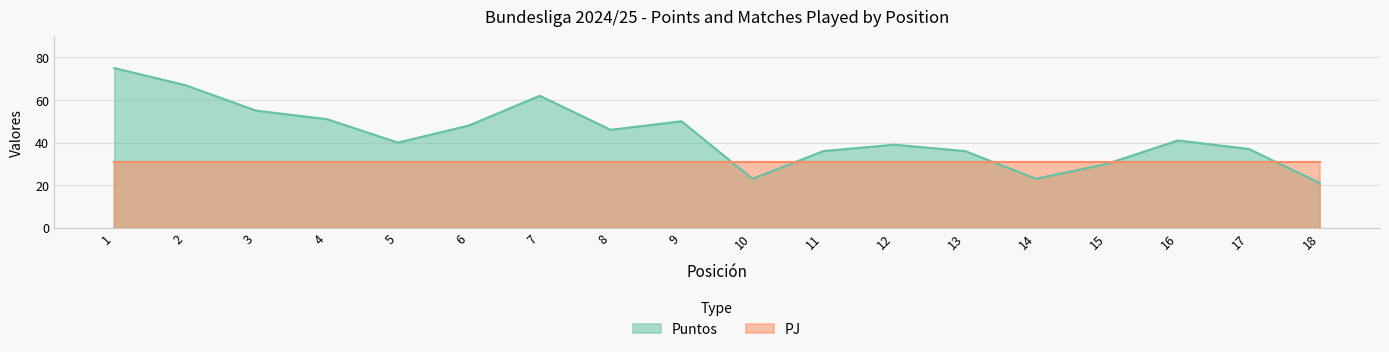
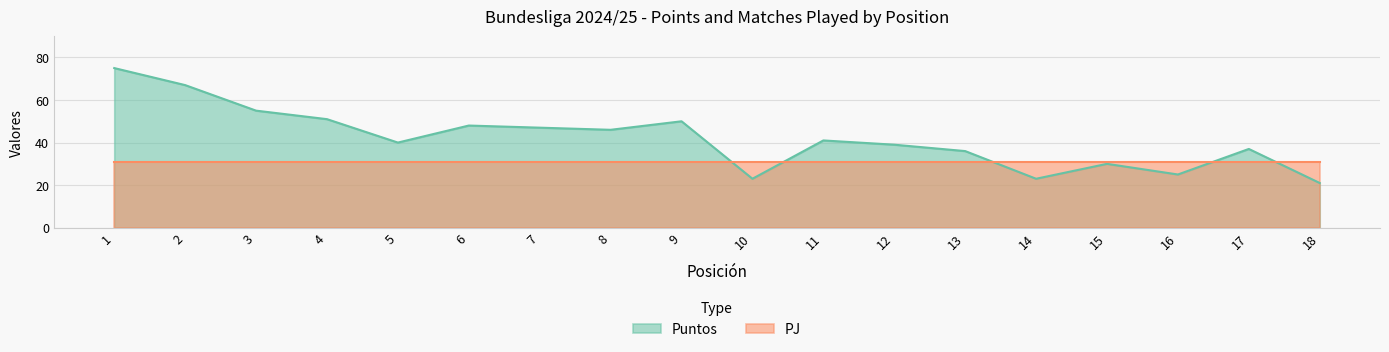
Puntos, 7: 62 -> 47
Puntos, 11: 36 -> 41
Puntos, 16: 41 -> 25
